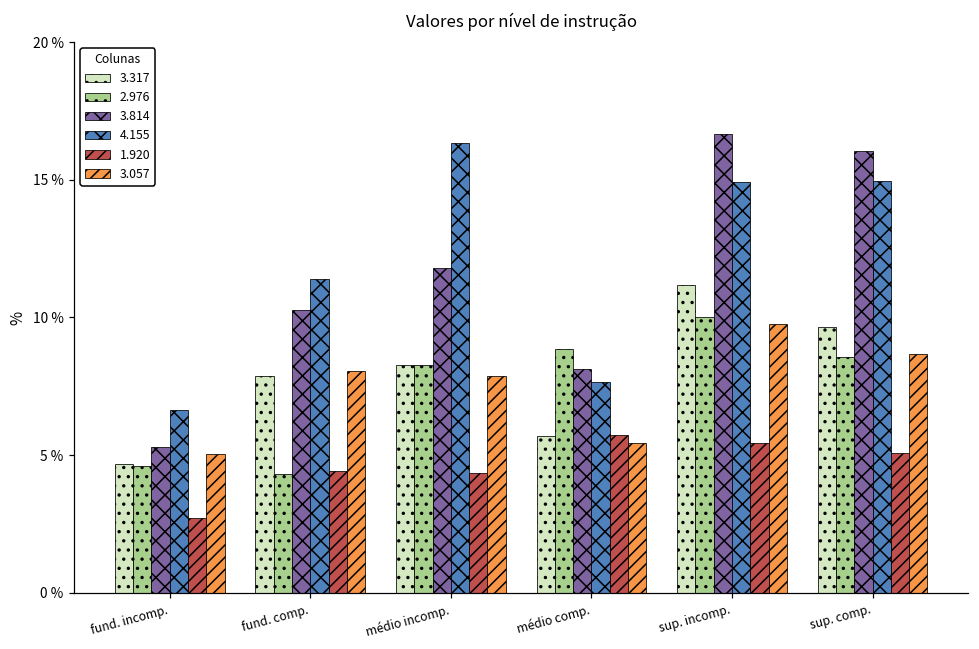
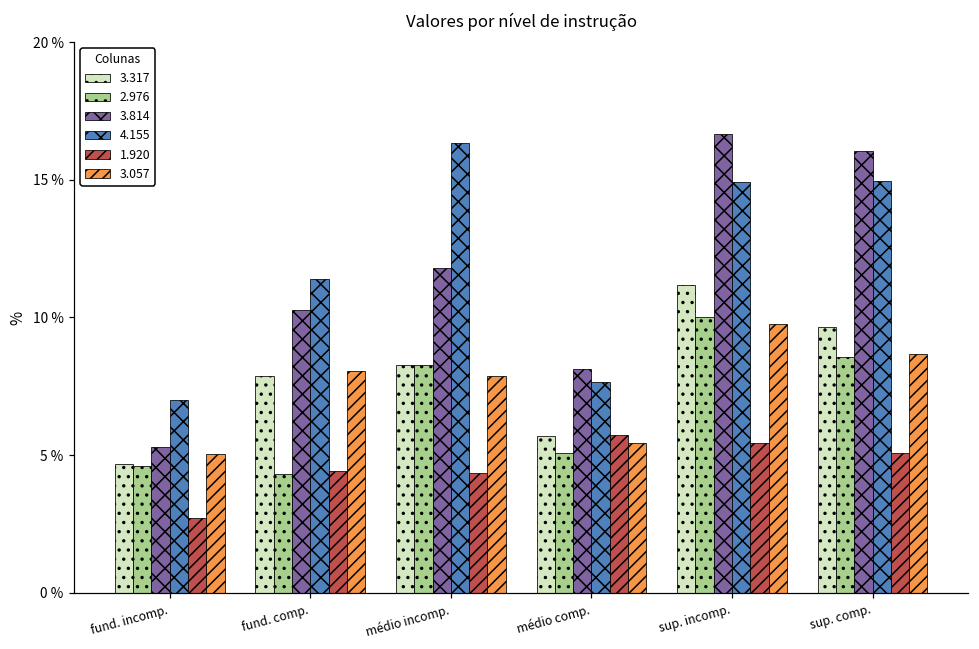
4.155, fund. incomp.: 6.6 % -> 7.0 %
2.976, médio comp.: 8.9 % -> 5.1 %
